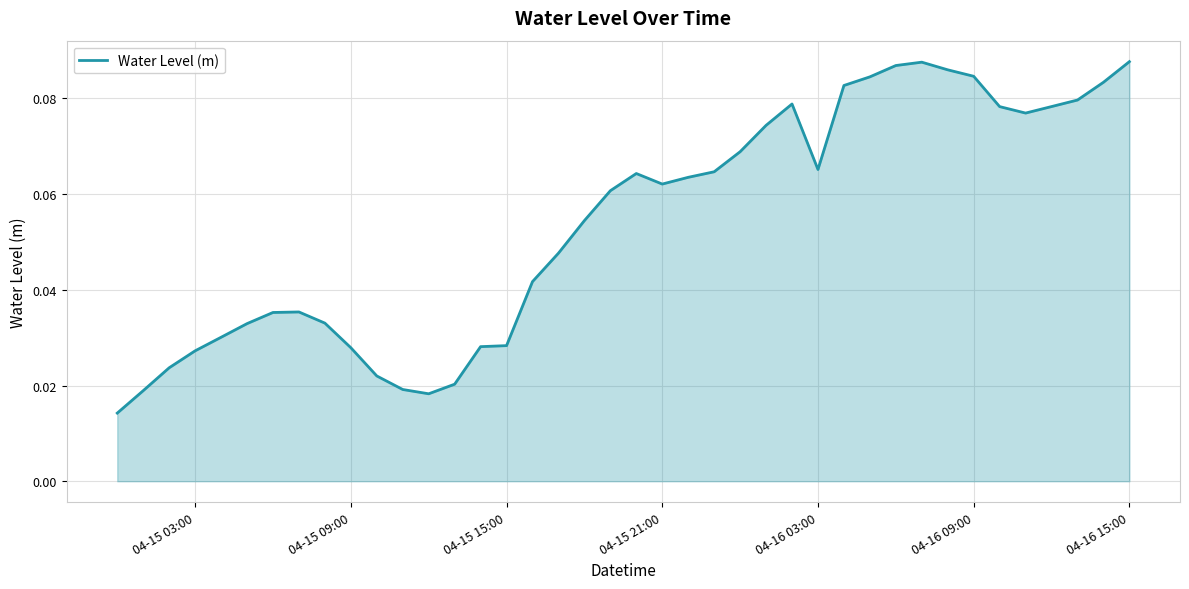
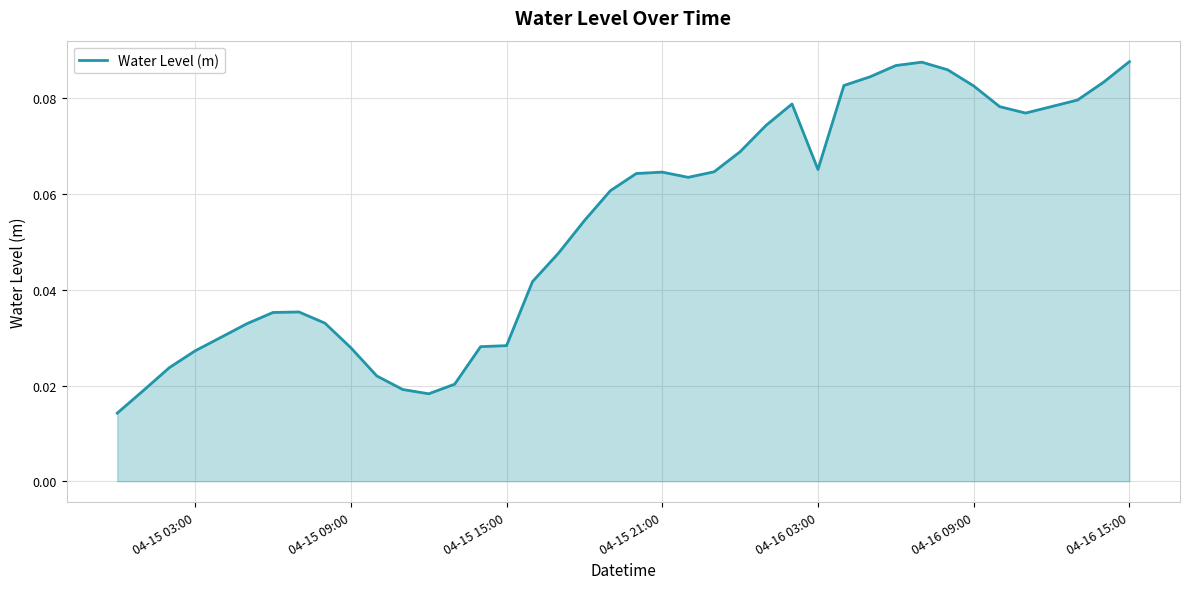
04-15 21:00: 0.062 -> 0.065
04-16 09:00: 0.085 -> 0.083
